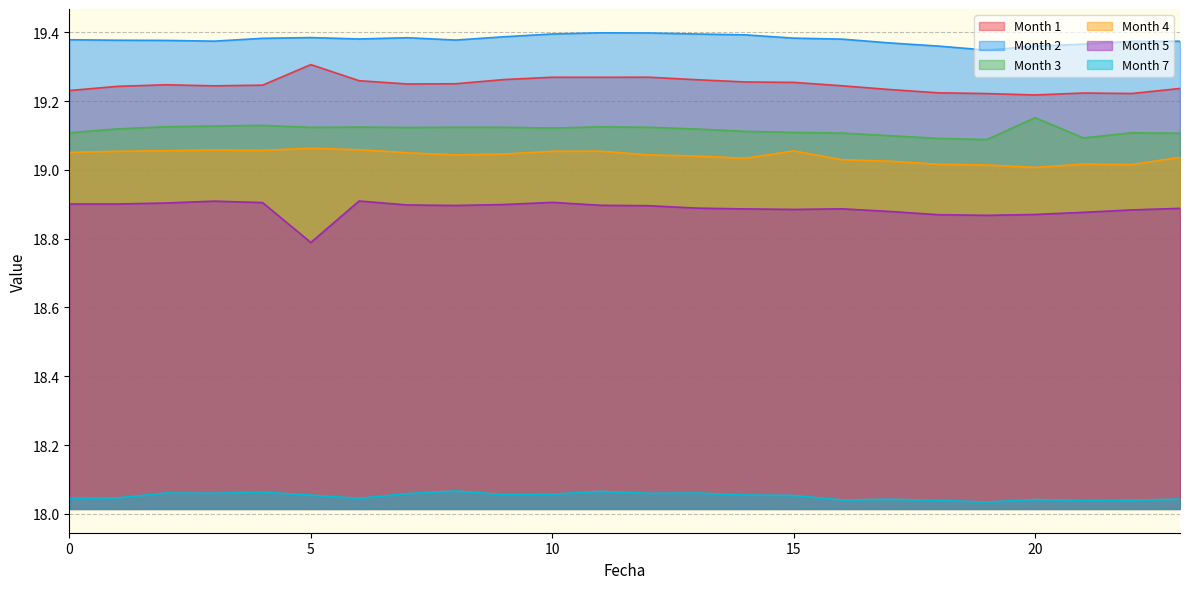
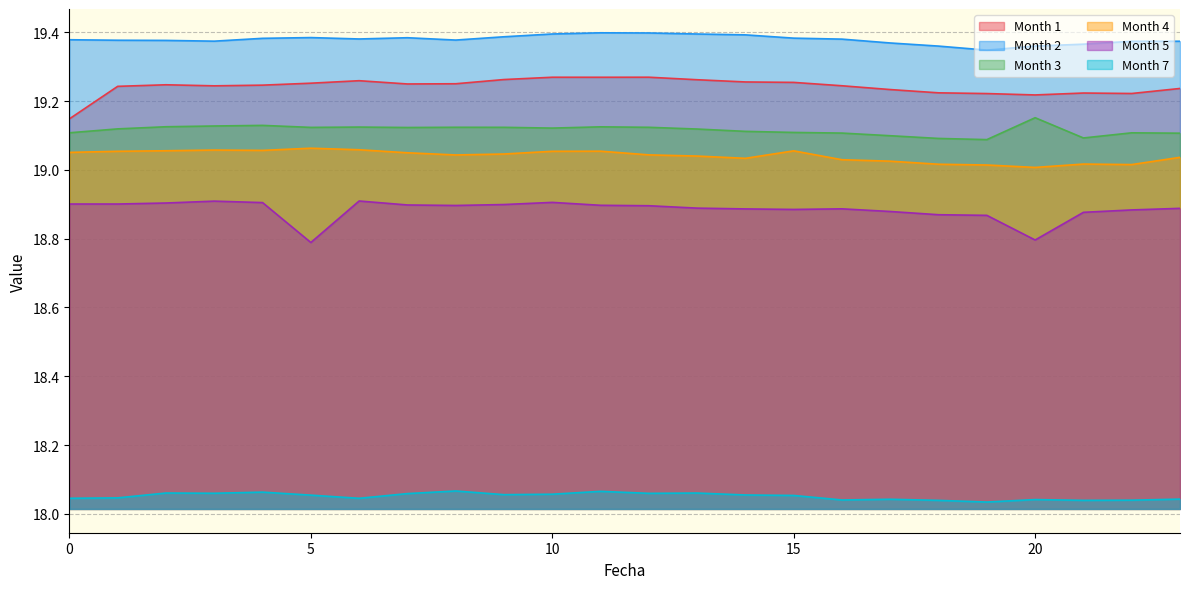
Month 1, 0: 19.23 -> 19.15
Month 1, 5: 19.31 -> 19.25
Month 5, 20: 18.87 -> 18.80
